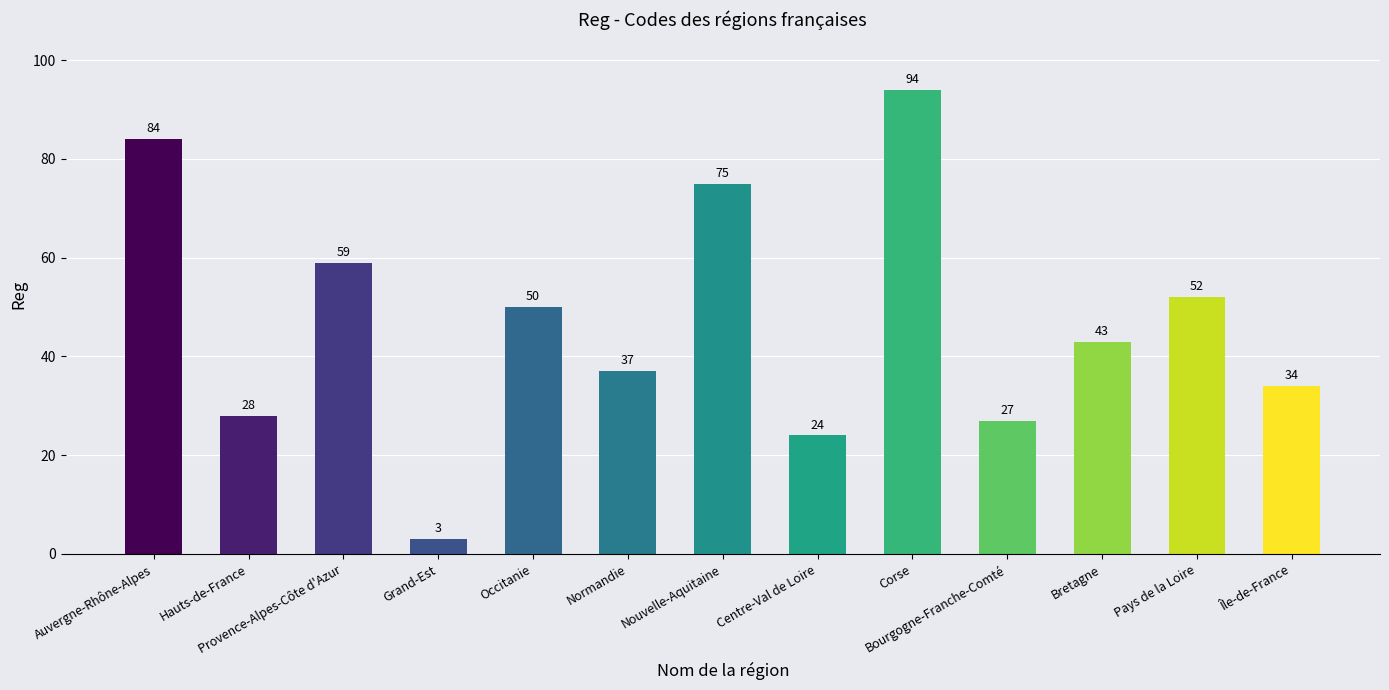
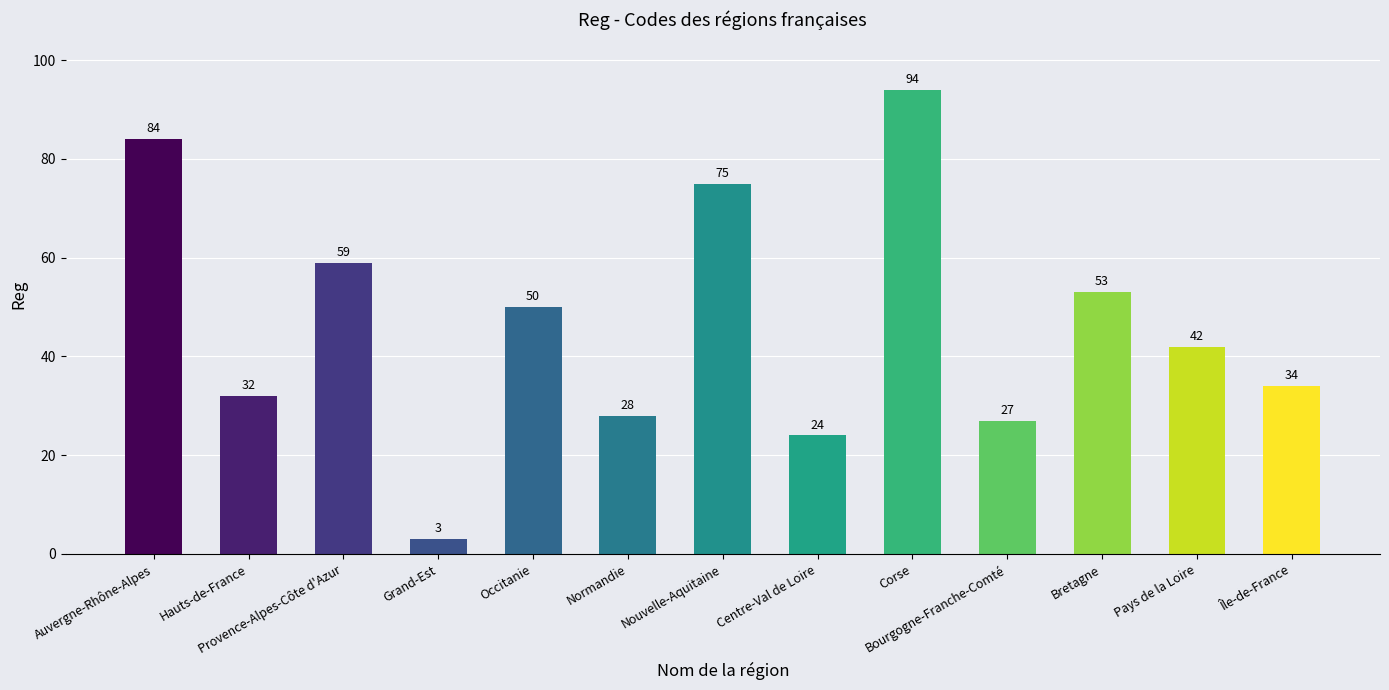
Hauts-de-France: 28 -> 32
Normandie: 37 -> 28
Bretagne: 43 -> 53
Pays de la Loire: 52 -> 42
